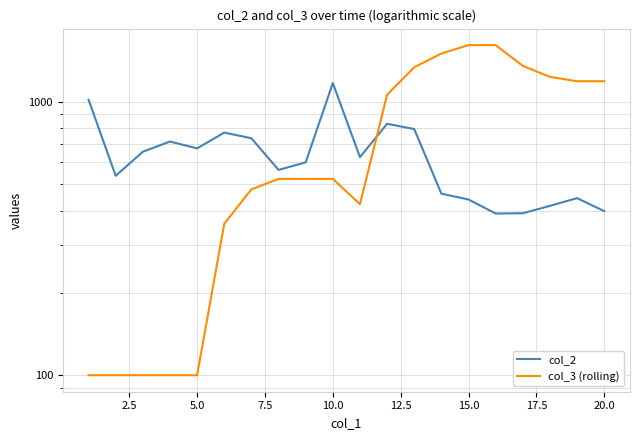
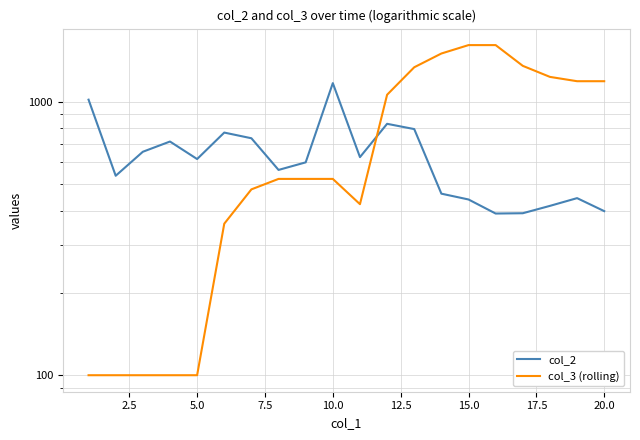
col_2, 5.0: 680 -> 620
